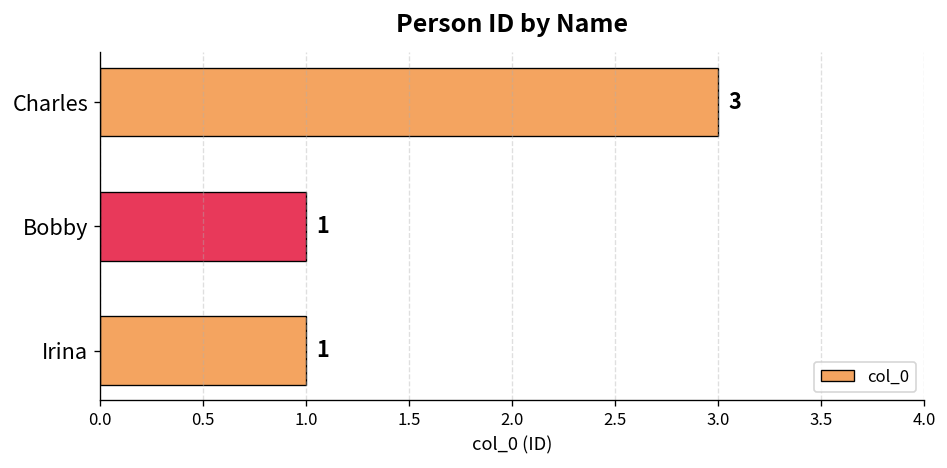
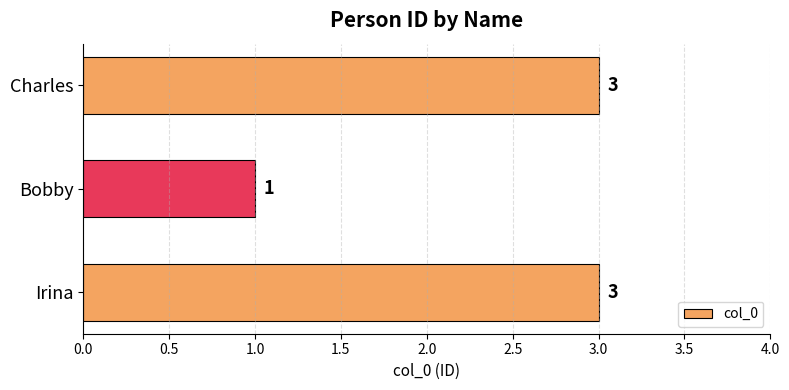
Irina: 1 -> 3
